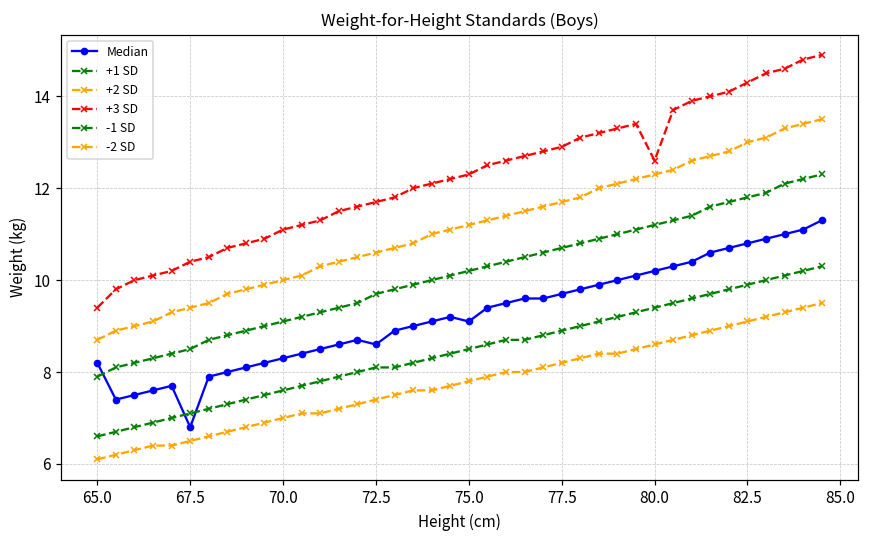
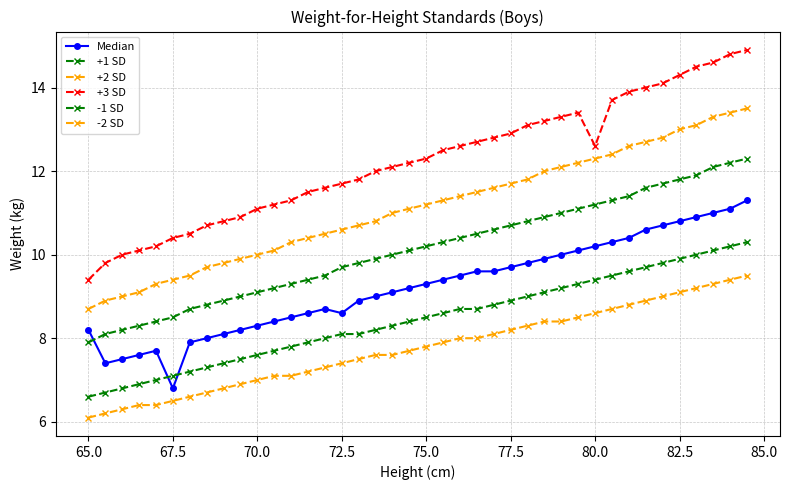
Median, 75.0: 9.1 -> 9.3
